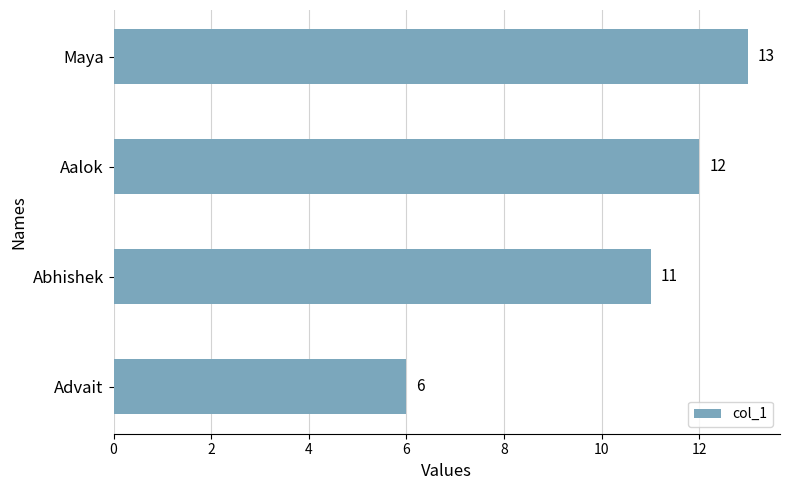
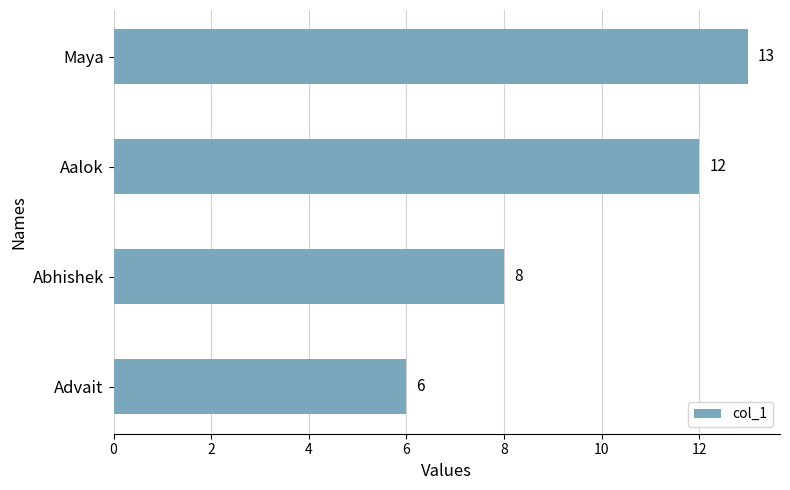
Abhishek: 11 -> 8
